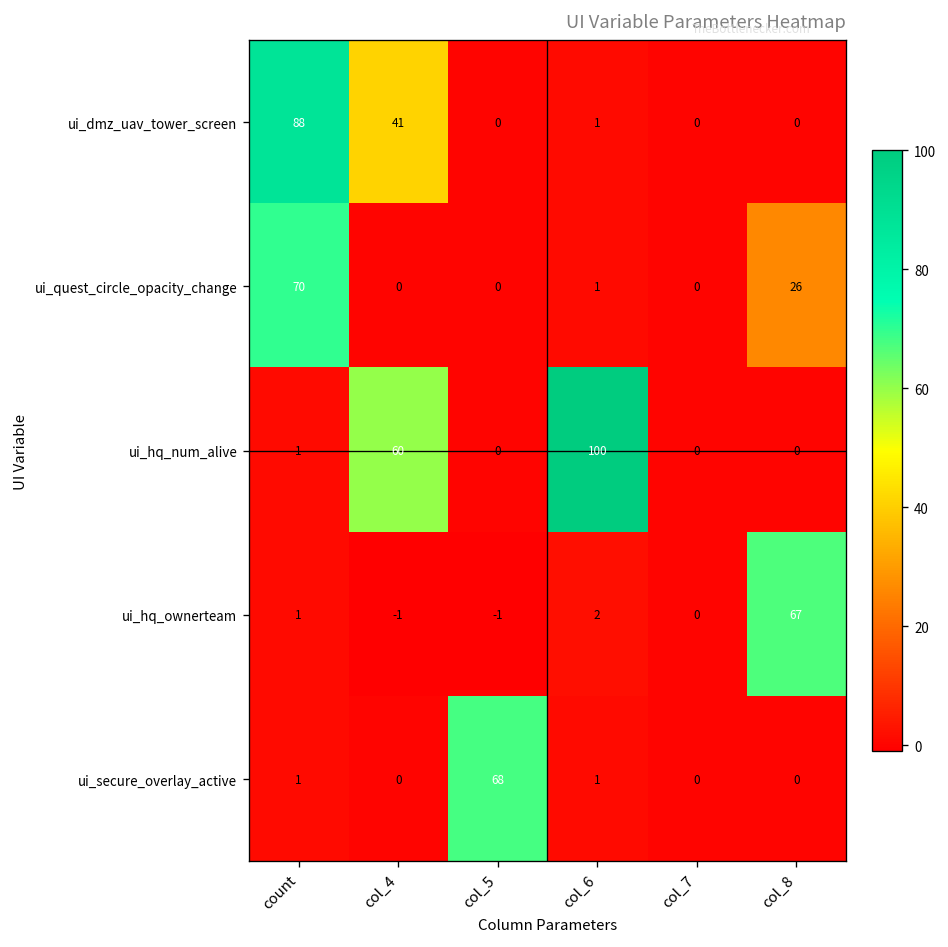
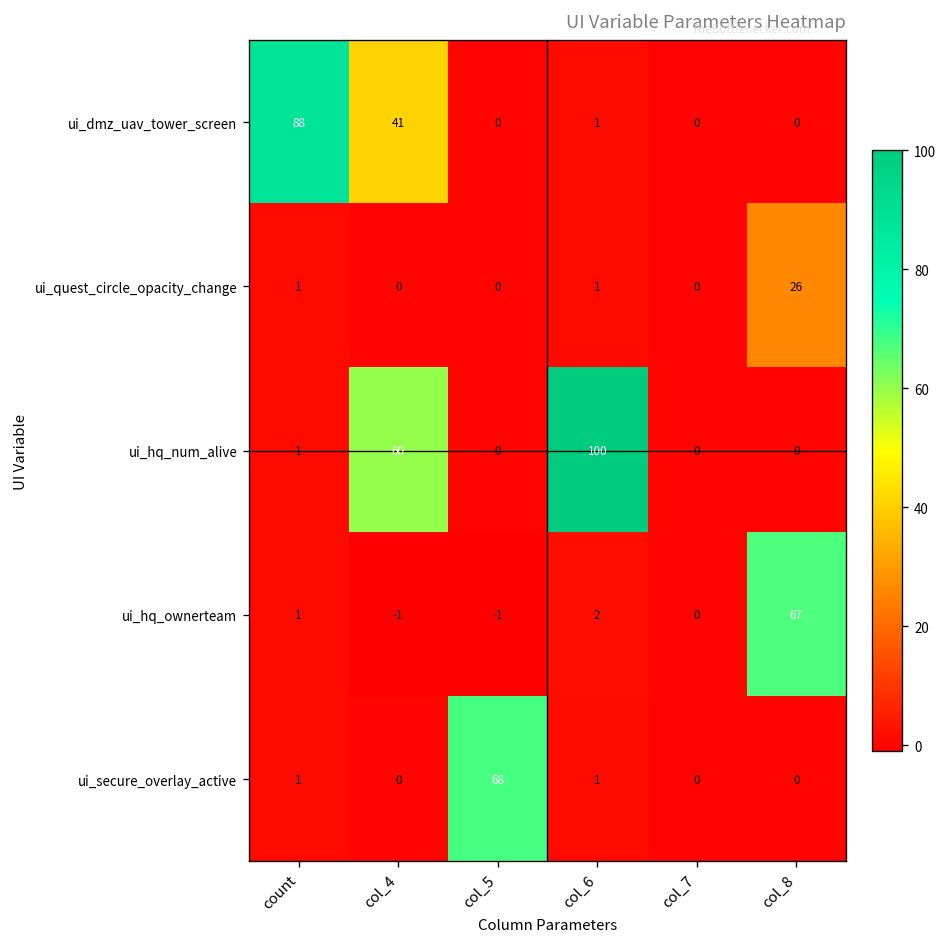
ui_quest_circle_opacity_change, count: 70 -> 1
